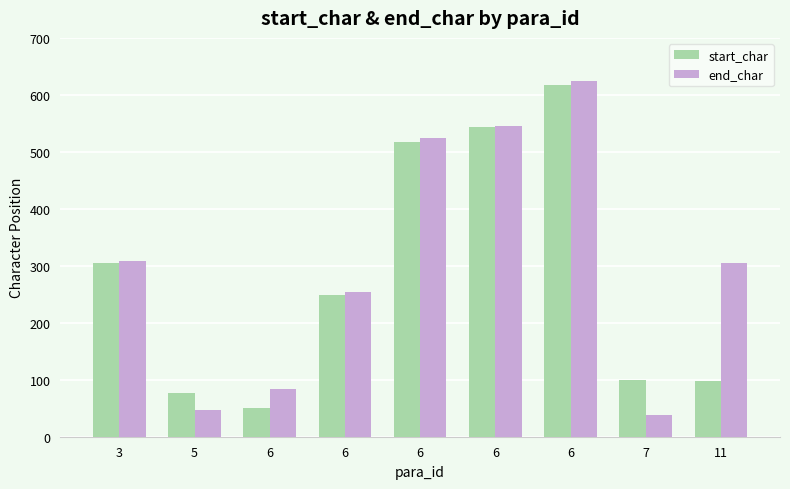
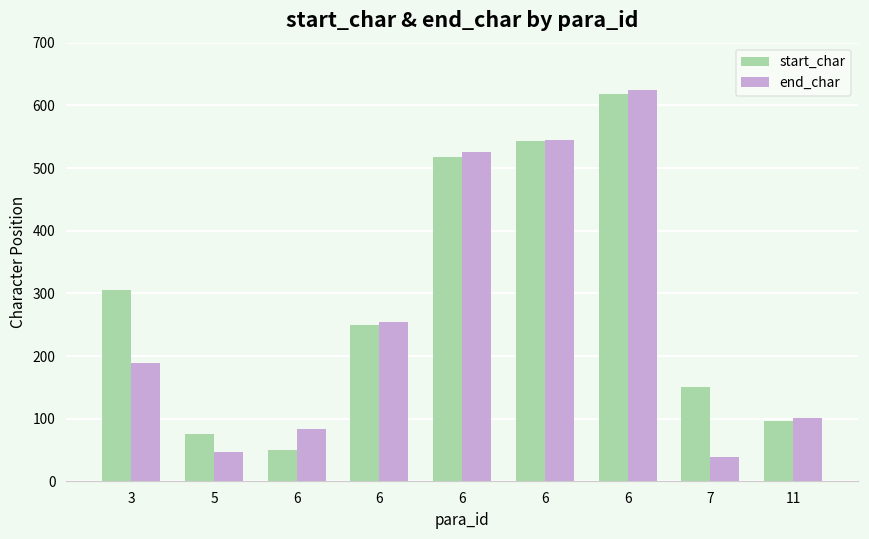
end_char, 3: 310 -> 190
start_char, 7: 100 -> 150
end_char, 11: 310 -> 100
